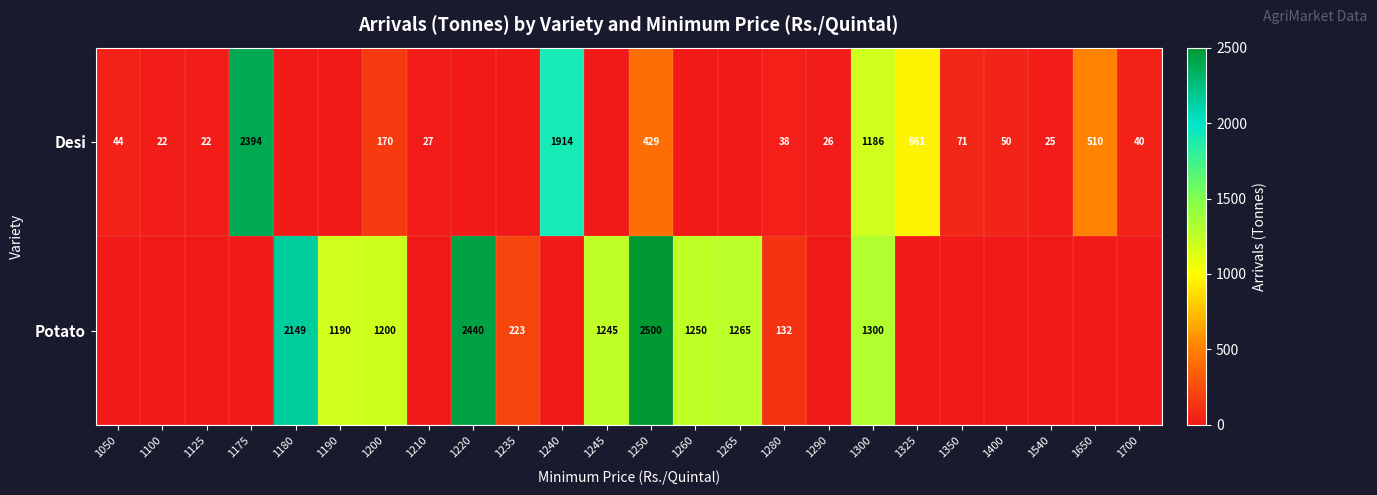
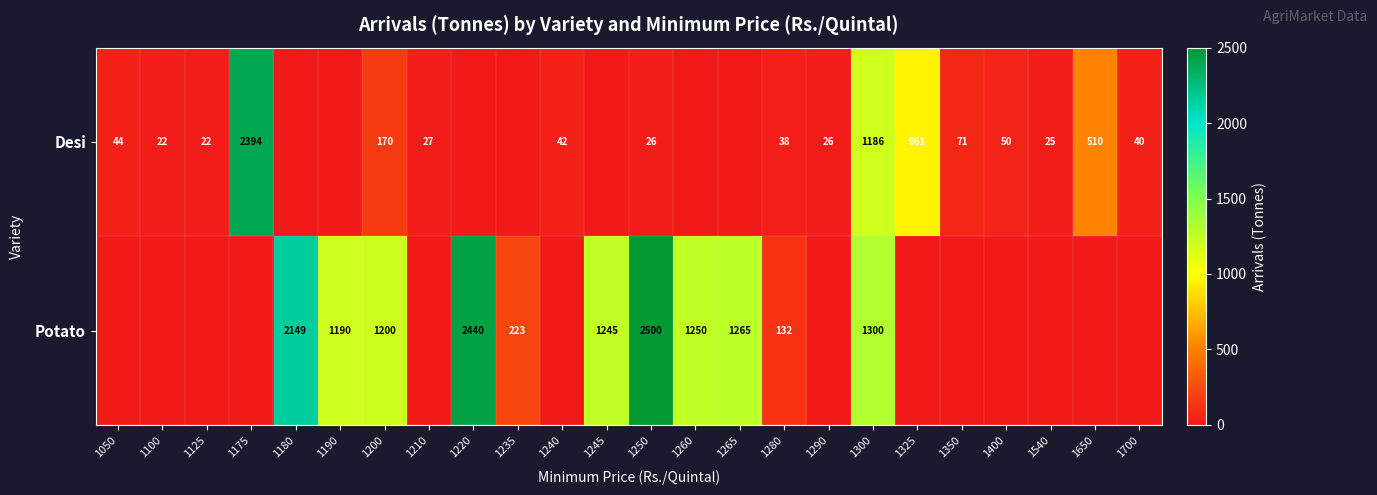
Desi, 1240: 1914 -> 42
Desi, 1250: 429 -> 26
